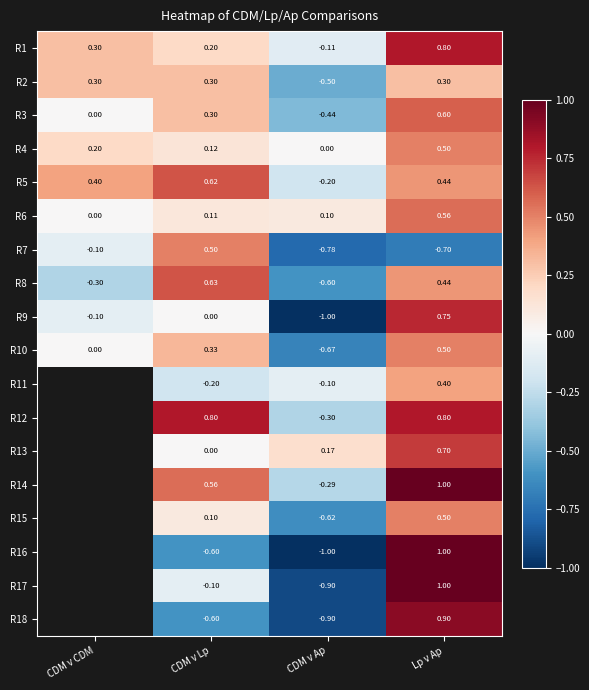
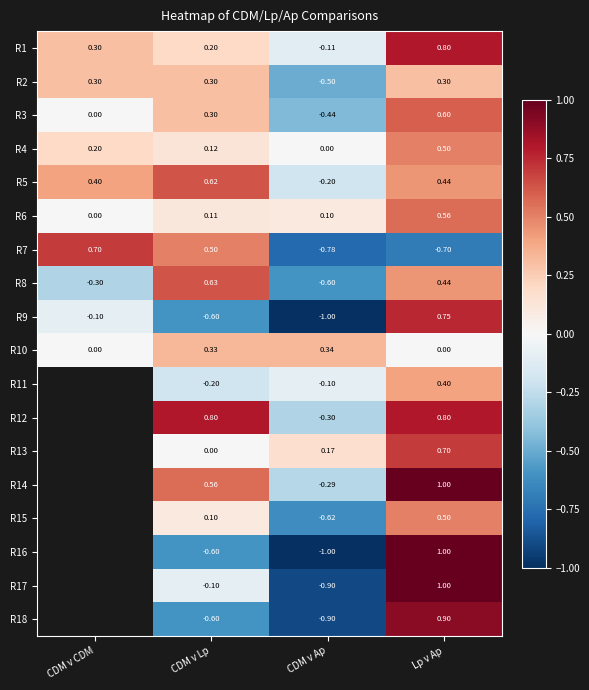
R7, CDM v CDM: -0.10 -> 0.70
R9, CDM v Lp: 0.00 -> -0.60
R10, CDM v Ap: -0.67 -> 0.34
R10, Lp v Ap: 0.50 -> 0.00
